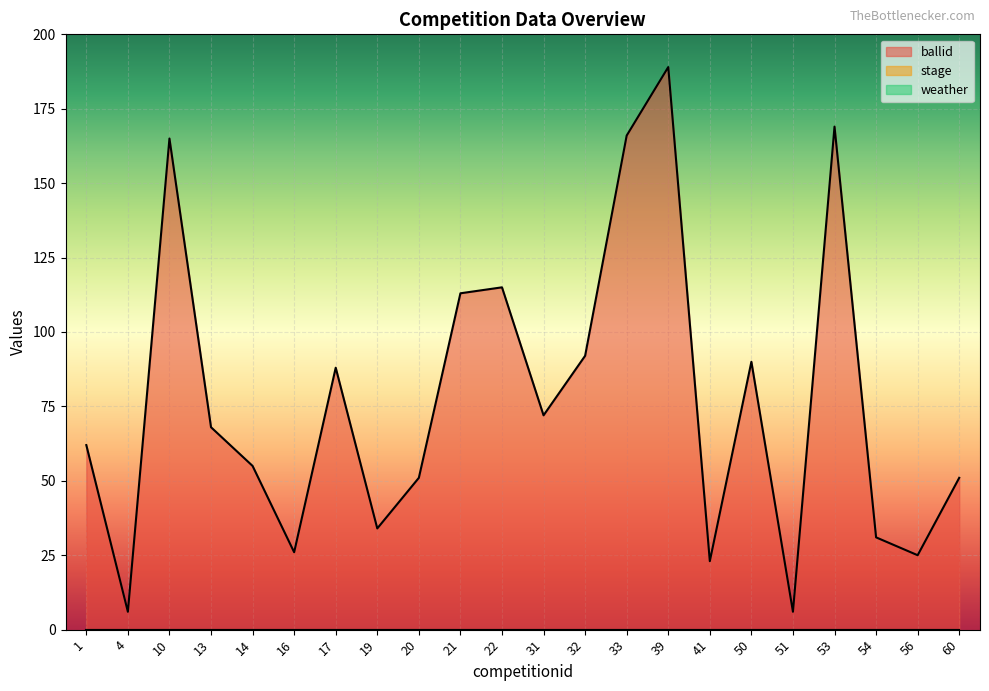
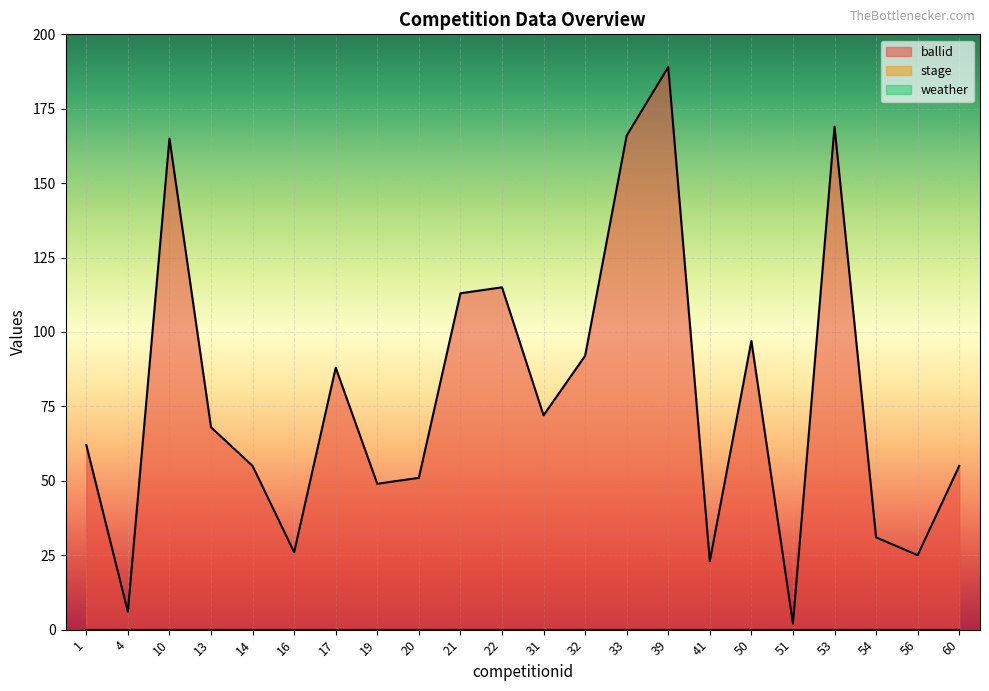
ballid, 19: 34 -> 49
ballid, 50: 90 -> 97
ballid, 51: 6 -> 2
ballid, 60: 51 -> 55
